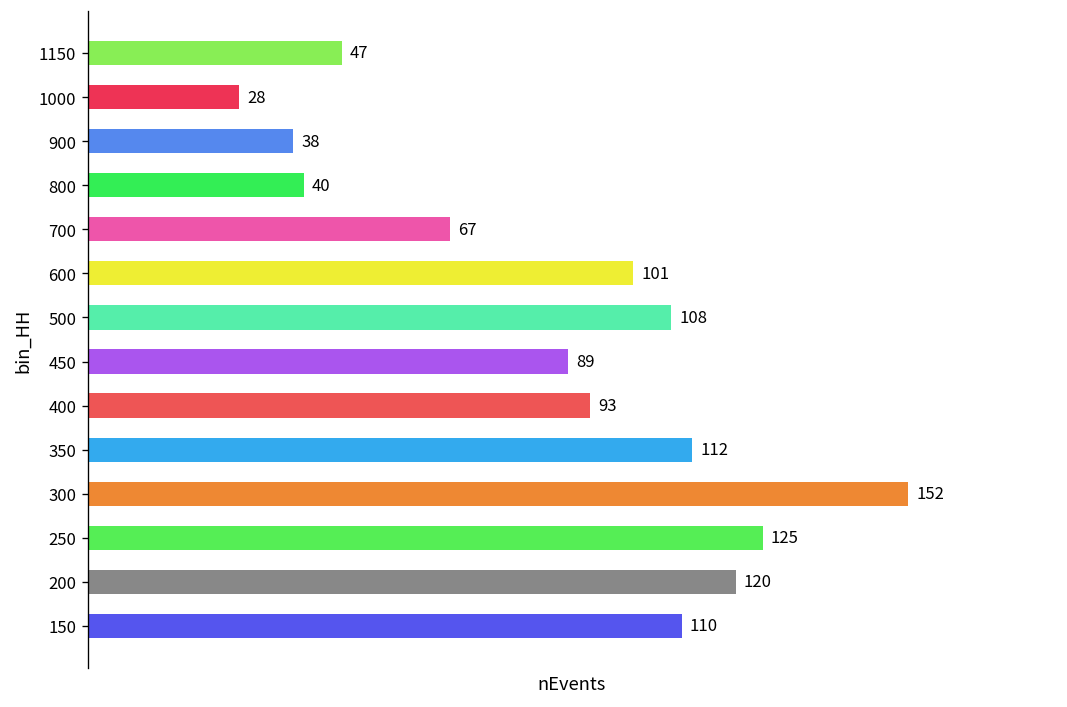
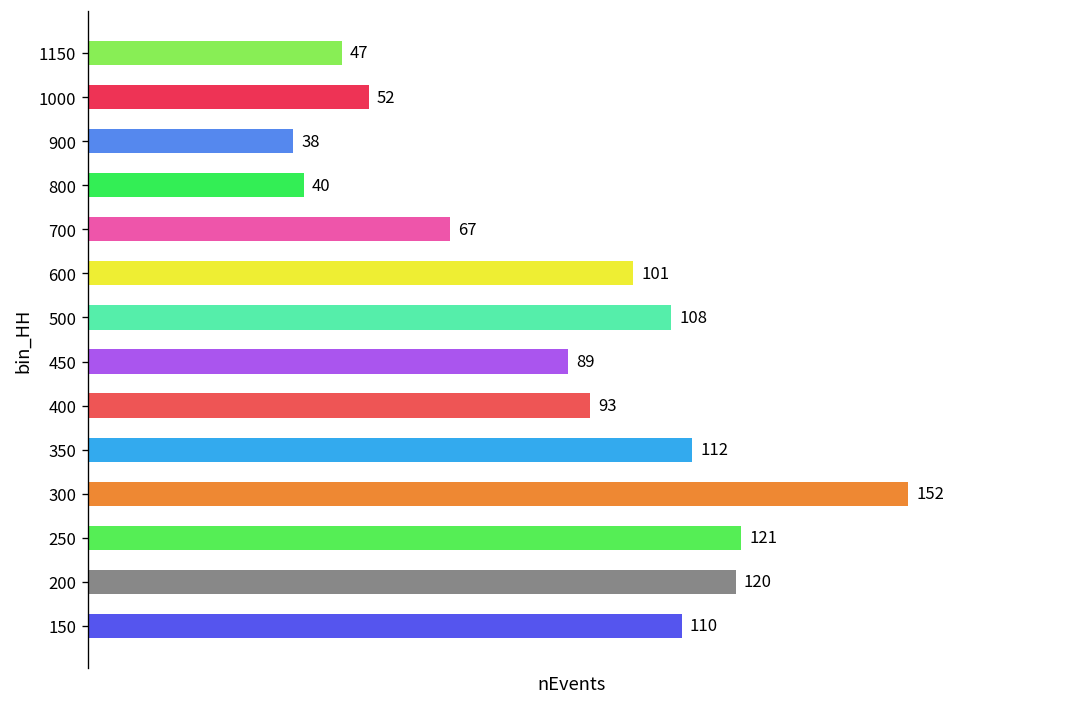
1000: 28 -> 52
250: 125 -> 121
